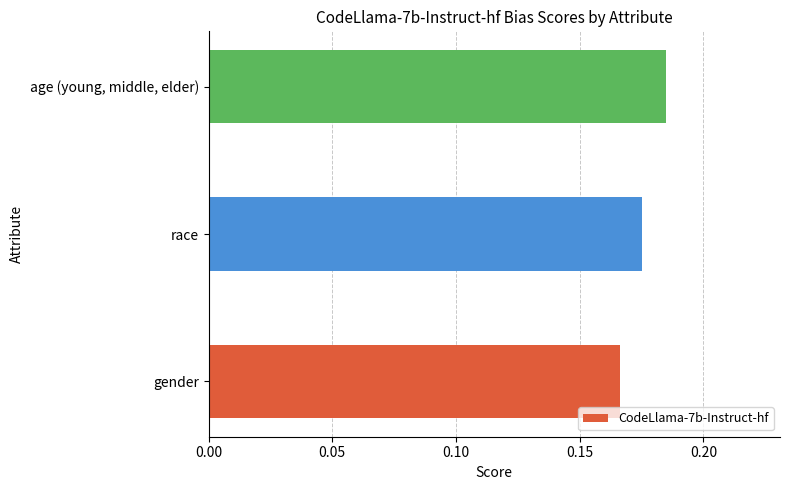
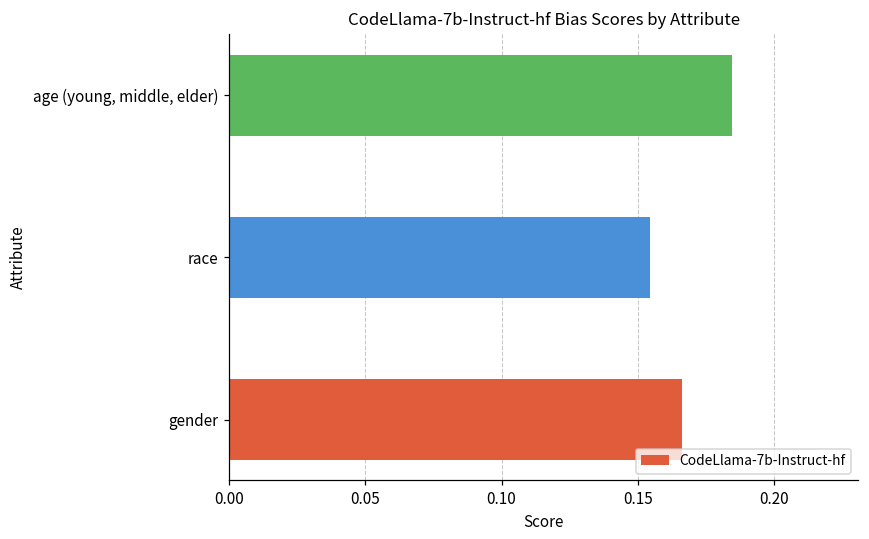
race: 0.175 -> 0.154
